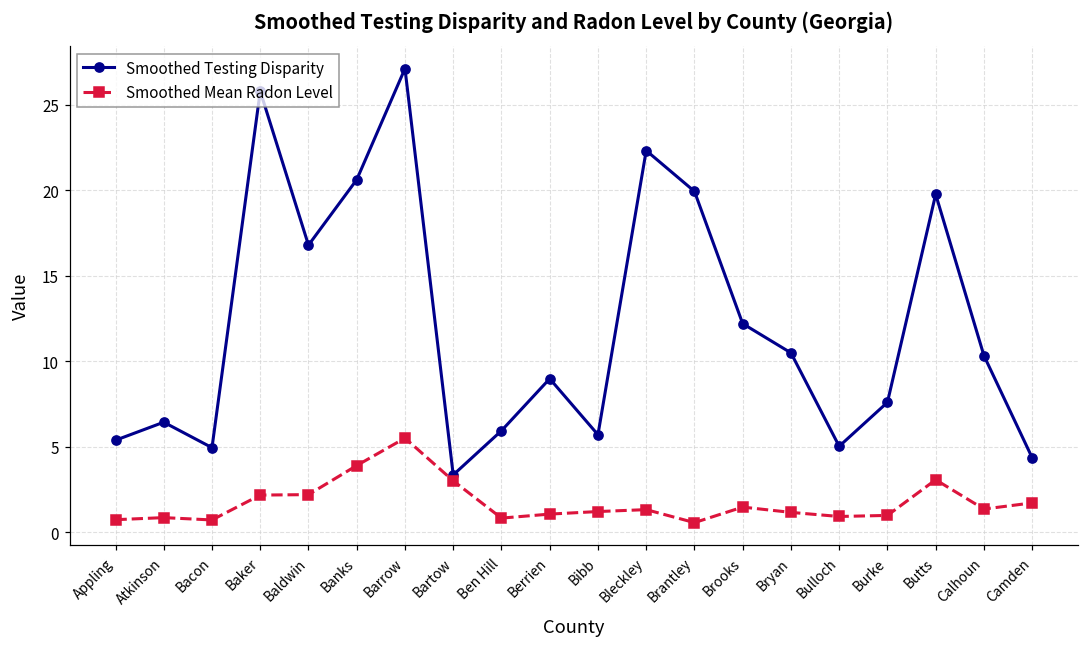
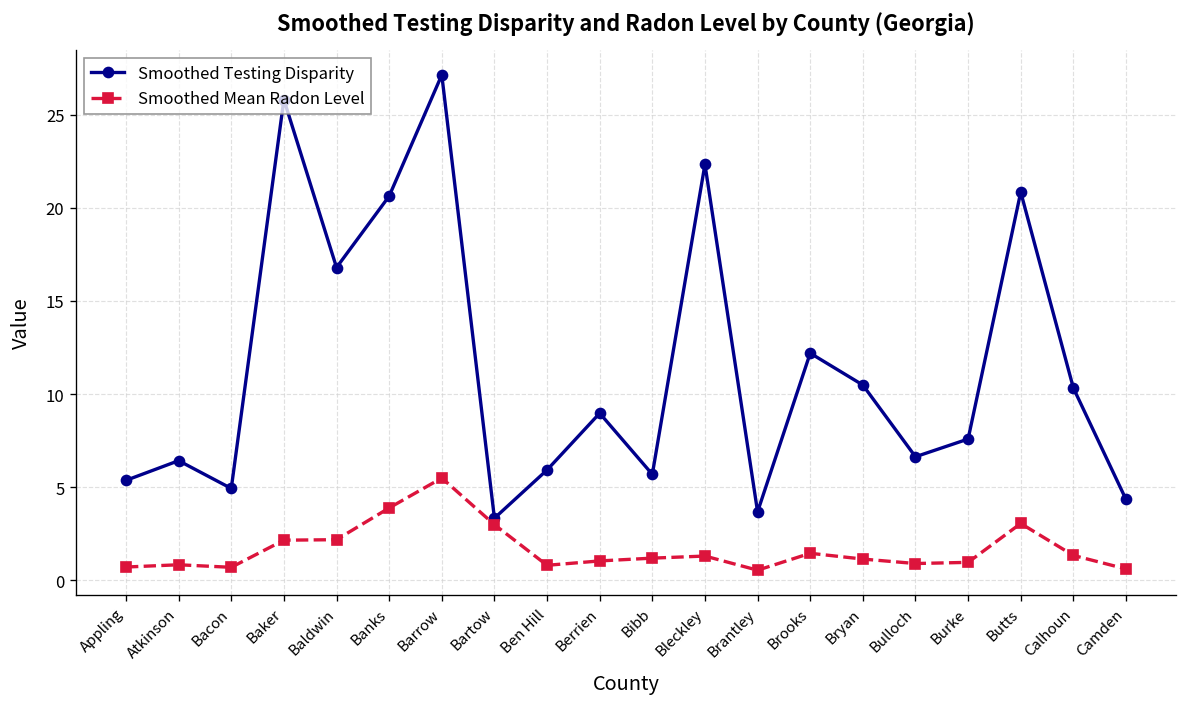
Smoothed Testing Disparity, Brantley: 19.9 -> 3.7
Smoothed Testing Disparity, Bulloch: 5.0 -> 6.6
Smoothed Testing Disparity, Butts: 19.8 -> 20.8
Smoothed Mean Radon Level, Camden: 1.7 -> 0.6
